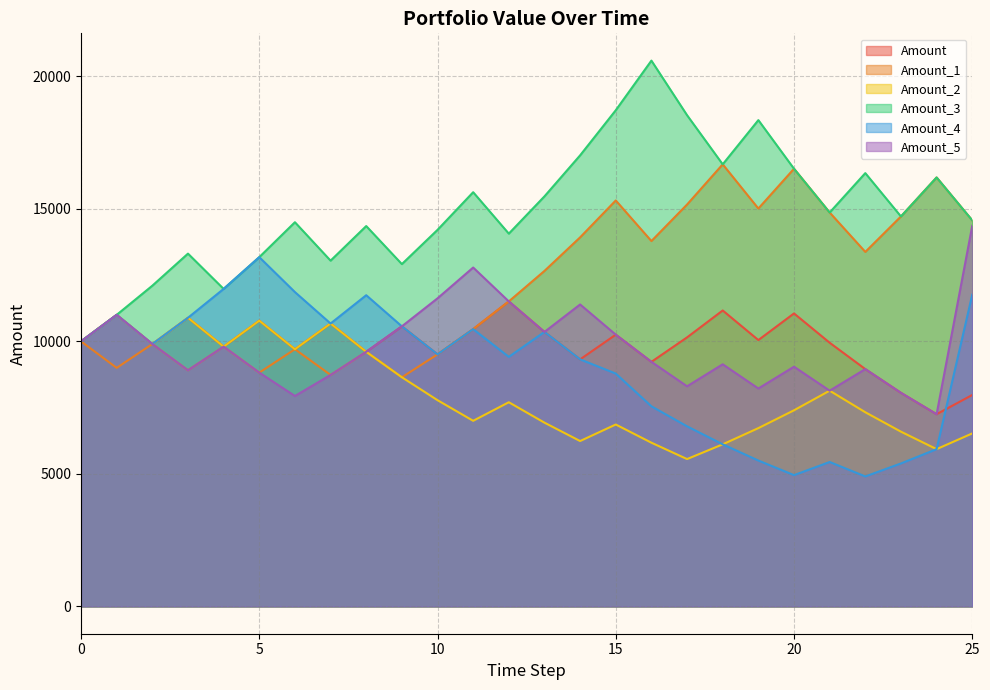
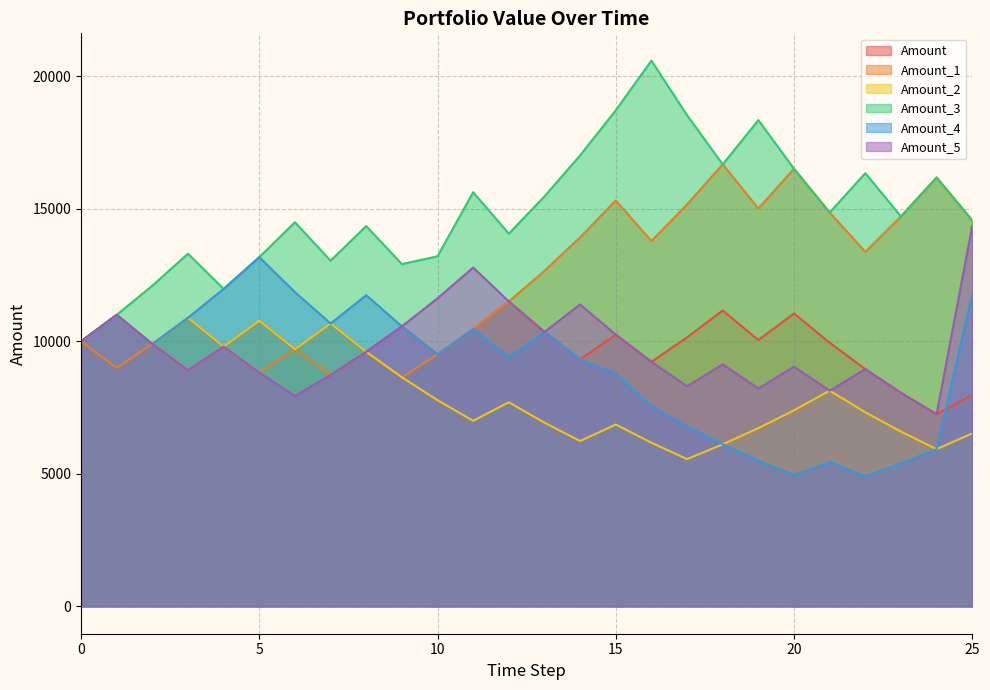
Amount_3, 10: 14200 -> 13200
